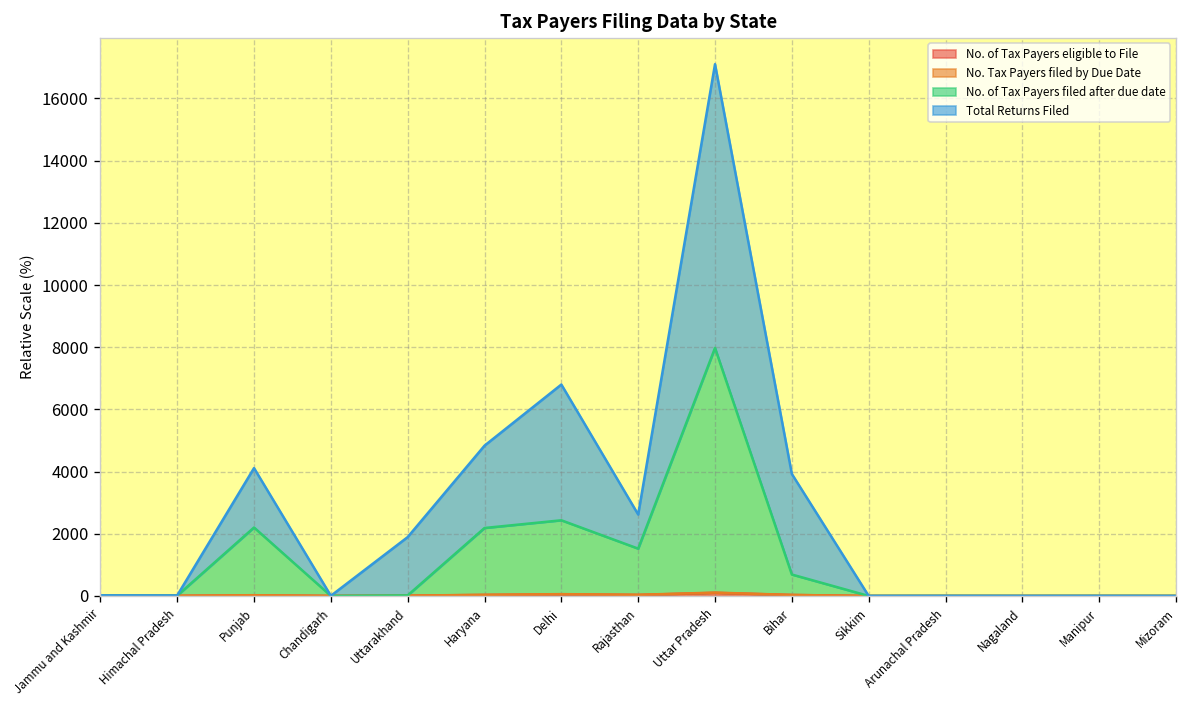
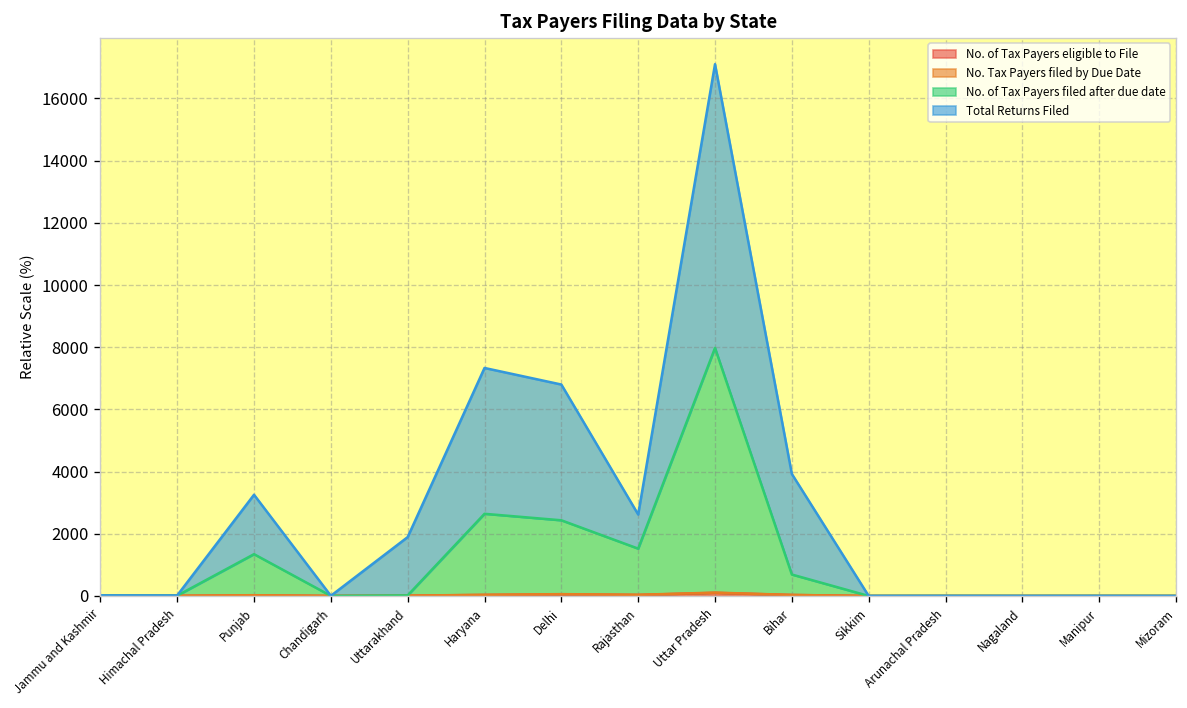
No. of Tax Payers filed after due date, Punjab: 2200 -> 1300
No. of Tax Payers filed after due date, Haryana: 2100 -> 2600
Total Returns Filed, Haryana: 2600 -> 4700
